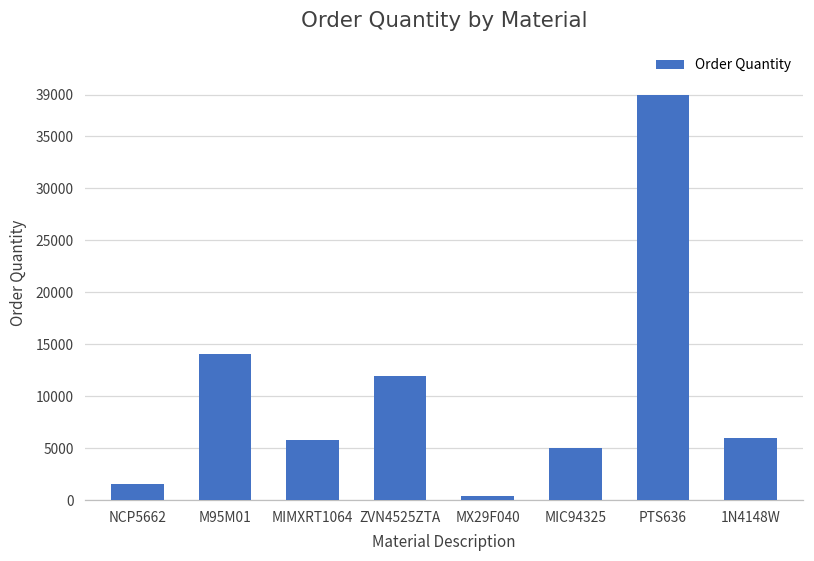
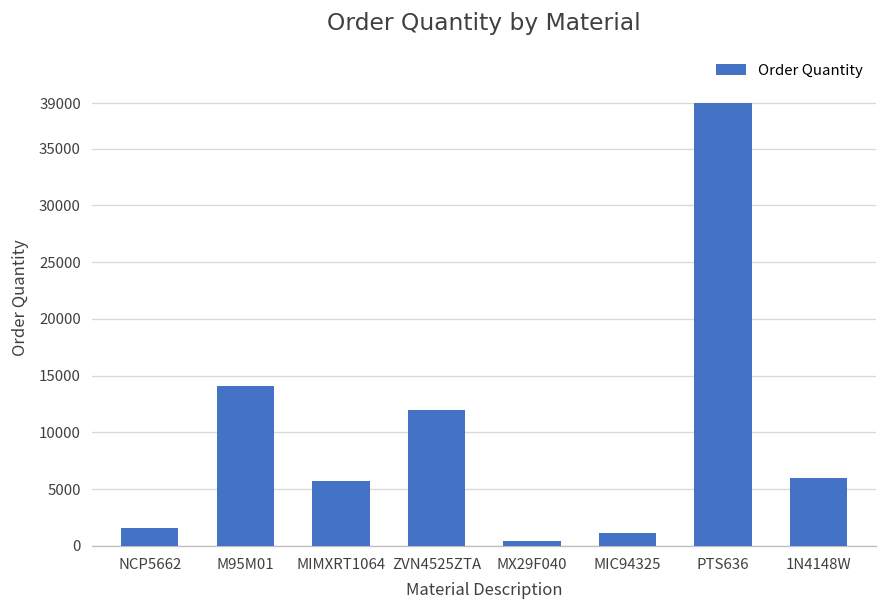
MIC94325: 5000 -> 1000
